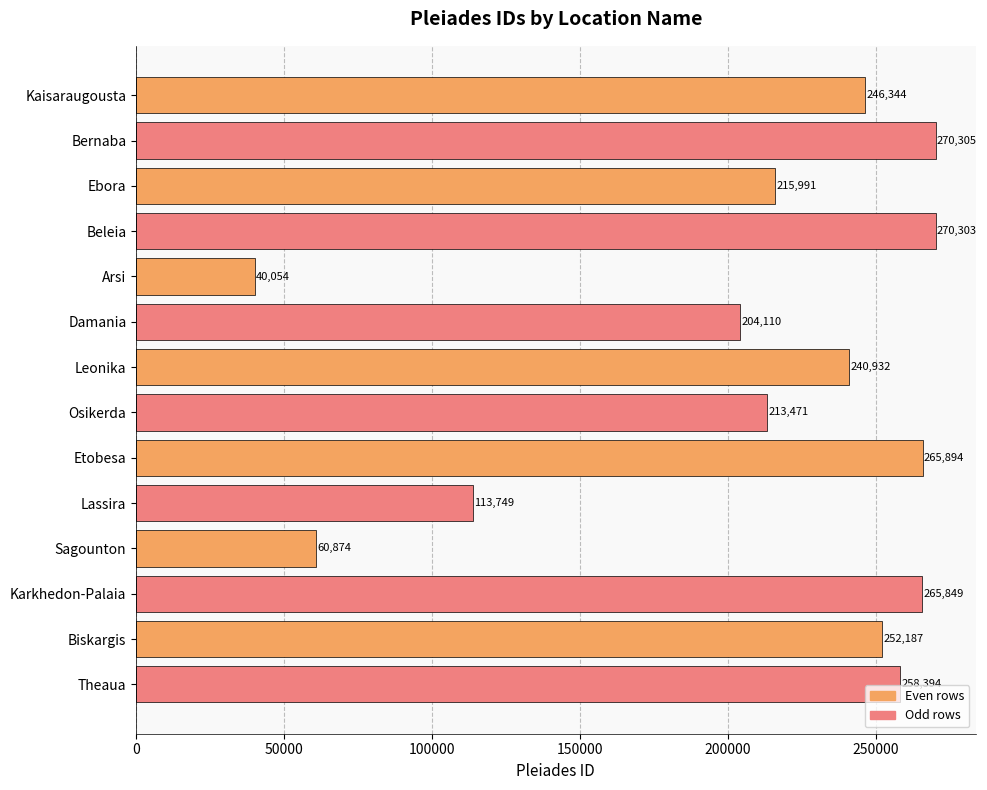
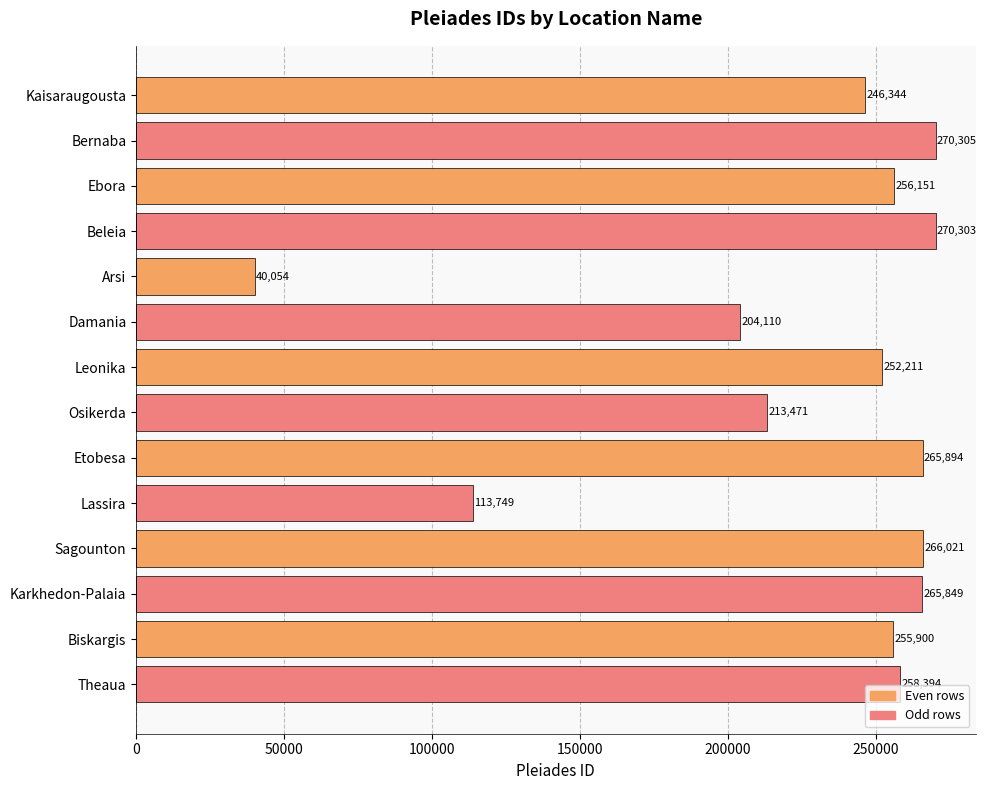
Ebora: 215,991 -> 256,151
Leonika: 240,932 -> 252,211
Sagounton: 60,874 -> 266,021
Biskargis: 252,187 -> 255,900
